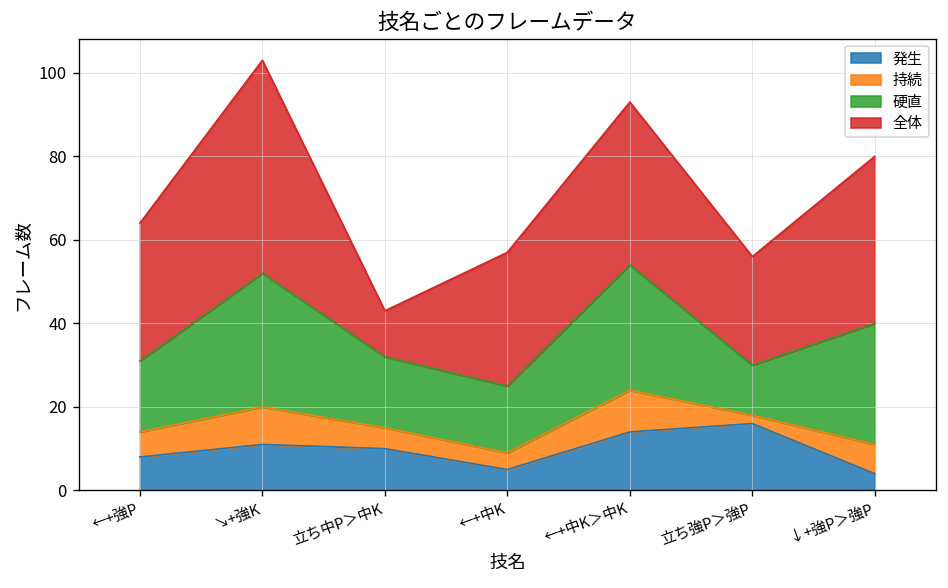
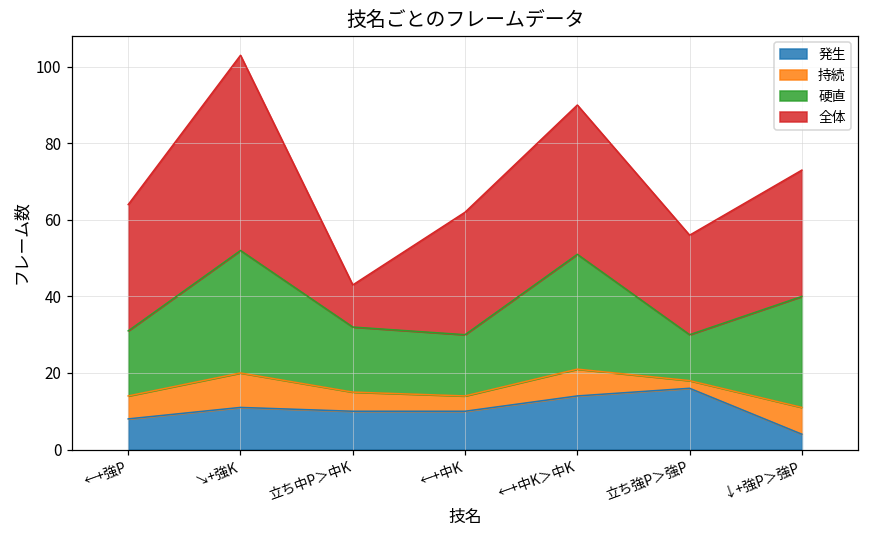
発生, ←+中K: 5 -> 10
持続, ←+中K＞中K: 10 -> 7
全体, ↓+強P＞強P: 40 -> 33
